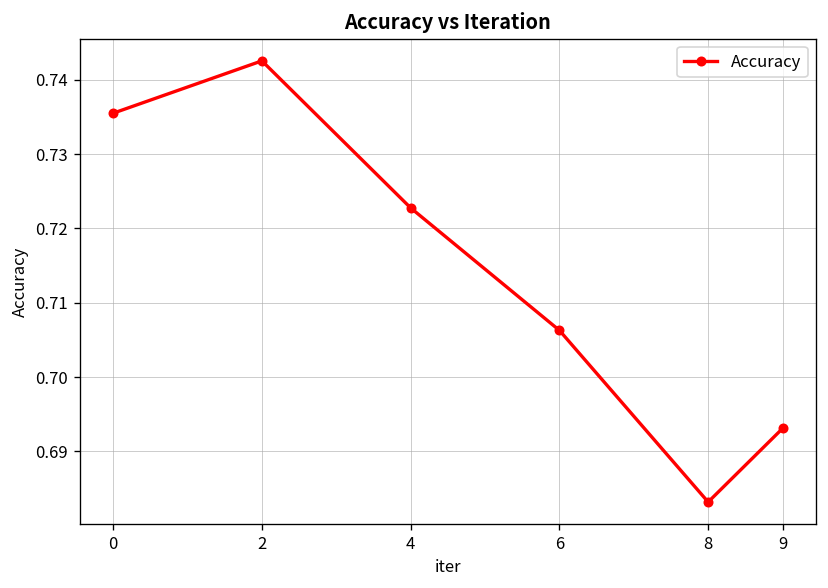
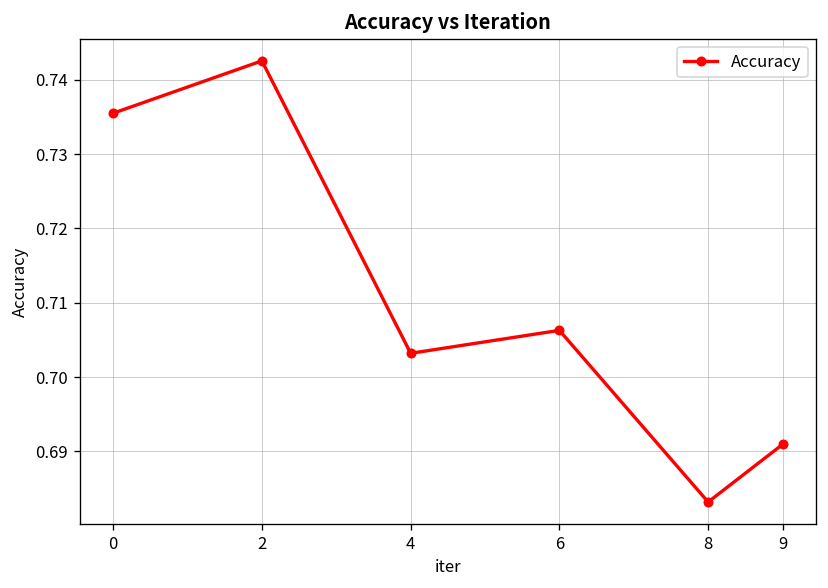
4: 0.723 -> 0.703
9: 0.693 -> 0.691
